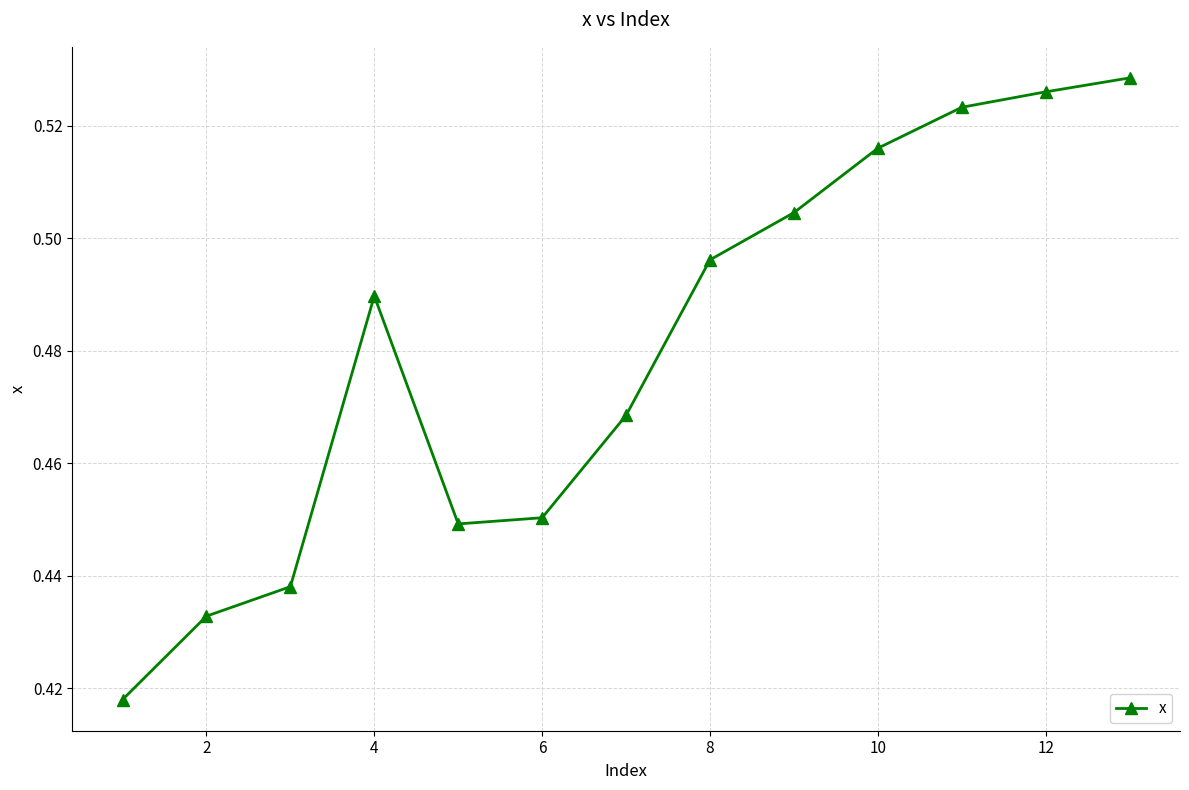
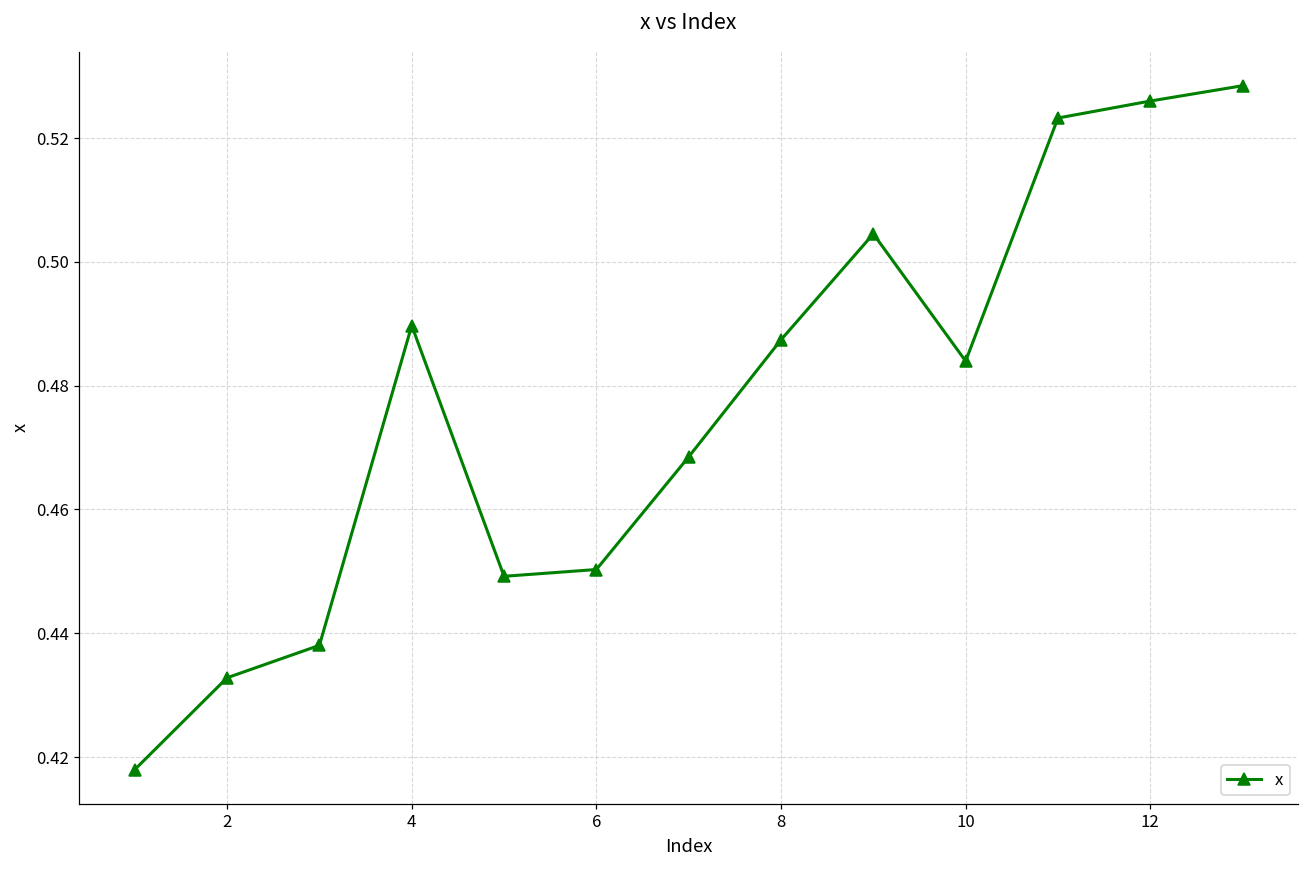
8: 0.496 -> 0.487
10: 0.516 -> 0.484
